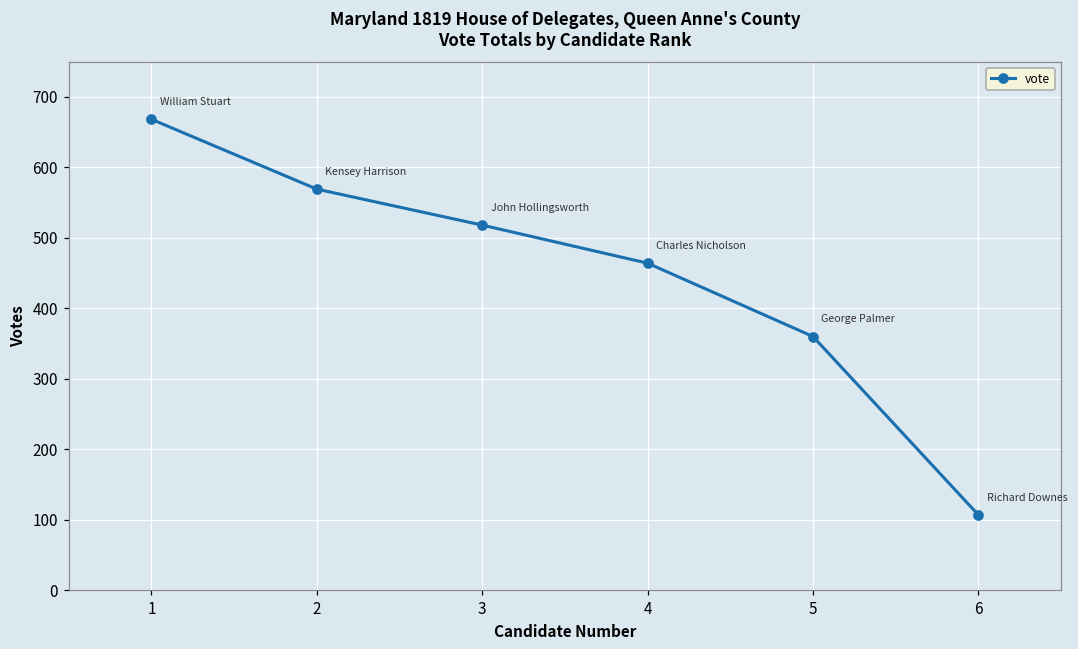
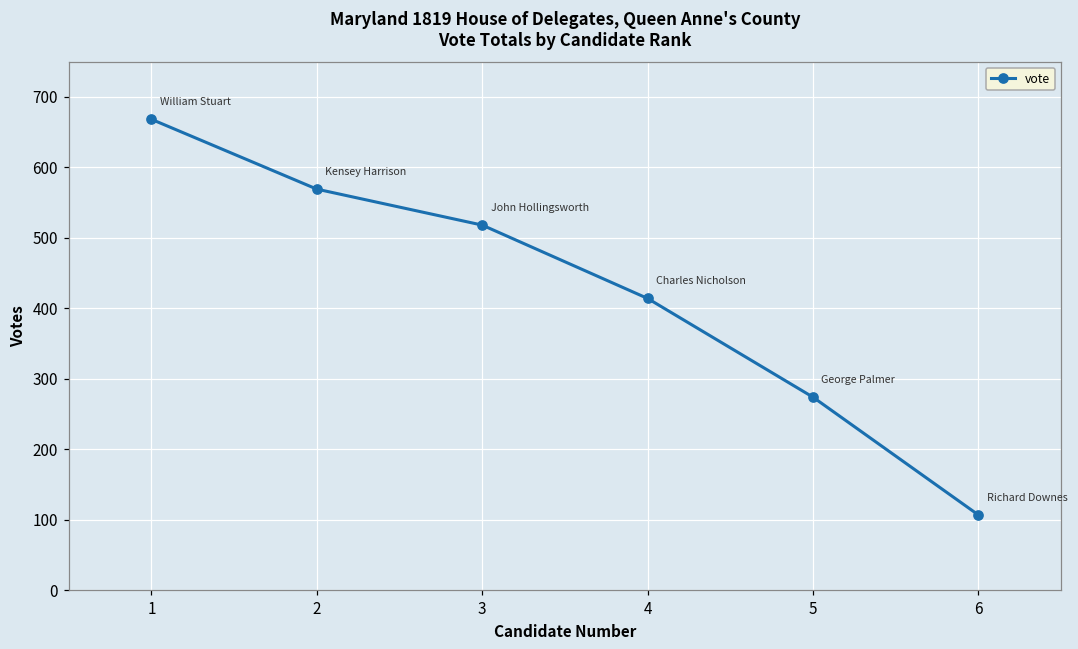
4: 460 -> 410
5: 360 -> 270
